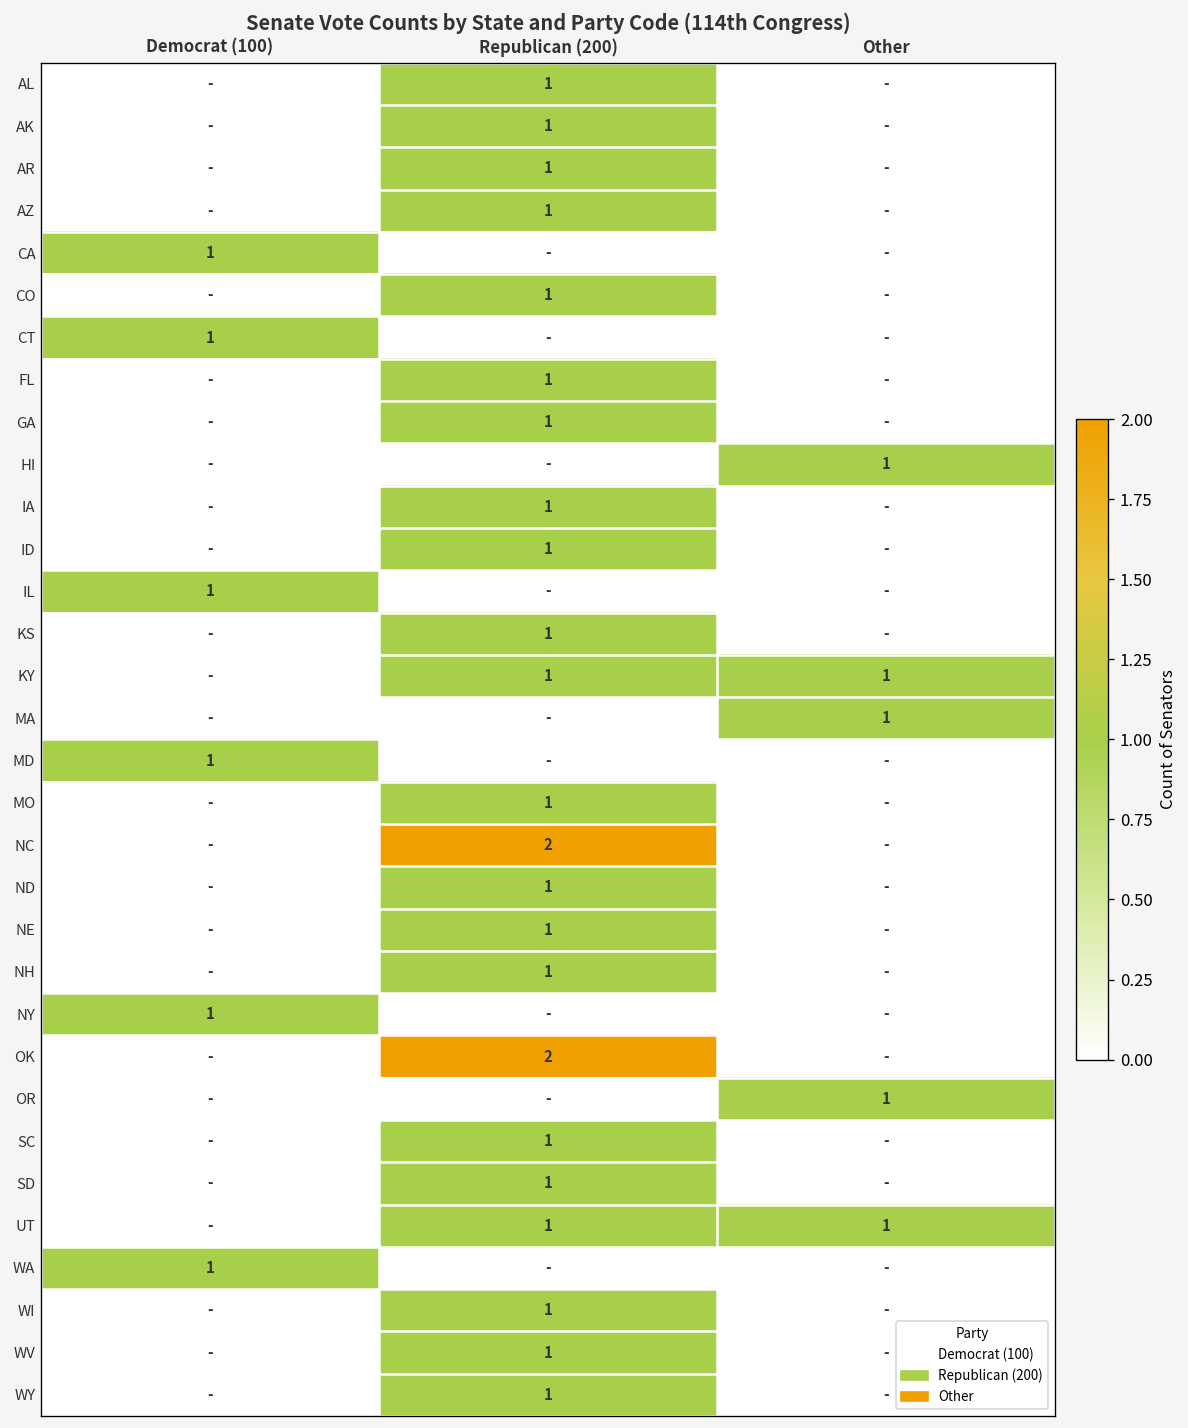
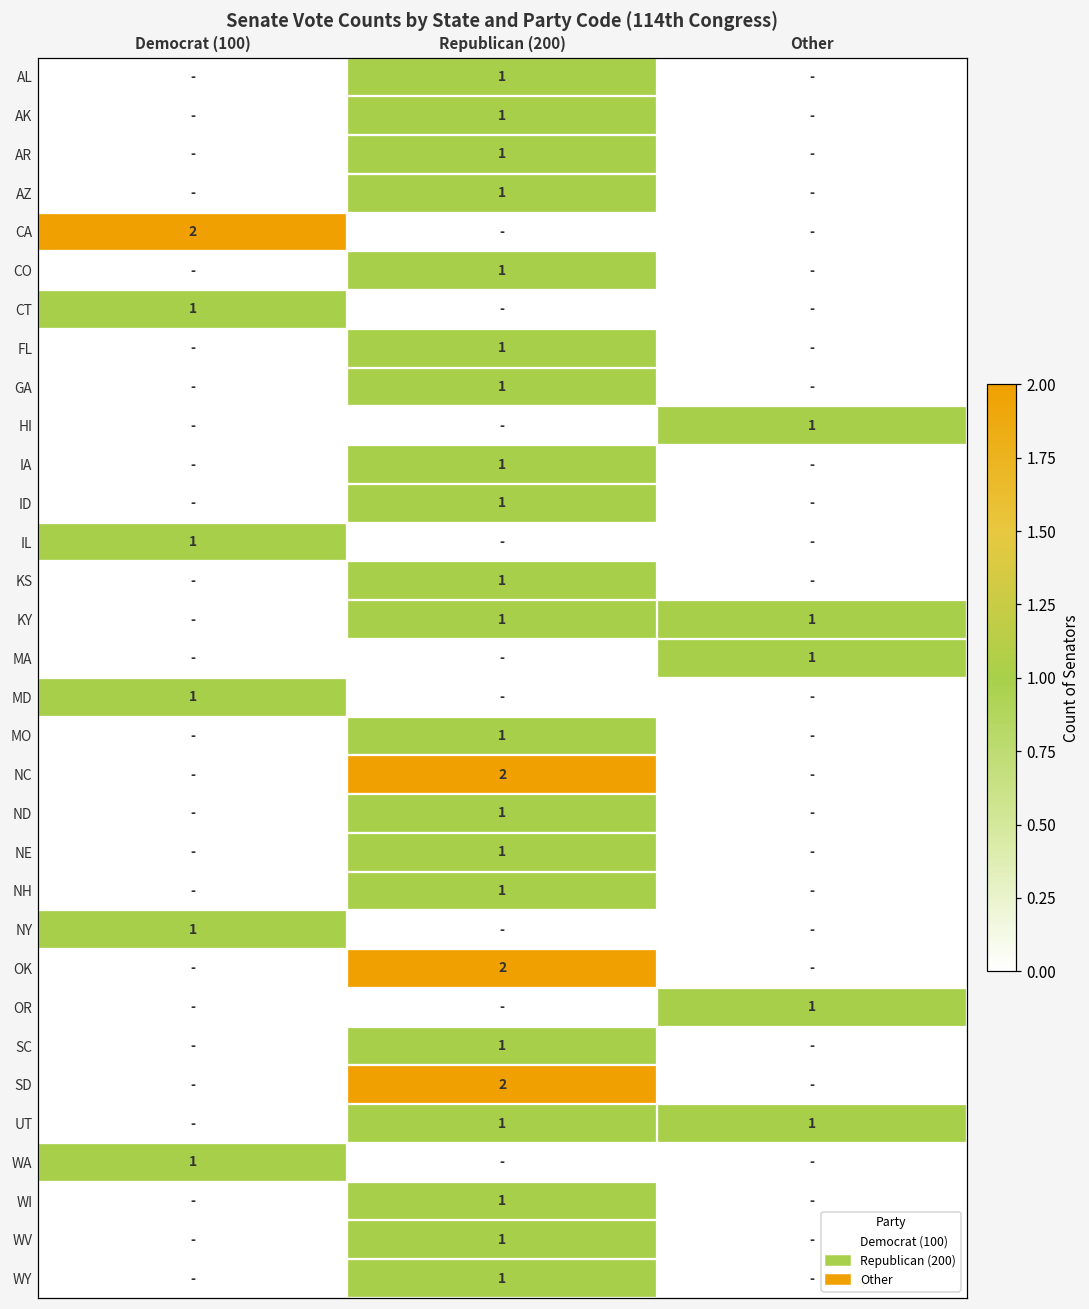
CA, Democrat (100): 1 -> 2
SD, Republican (200): 1 -> 2
